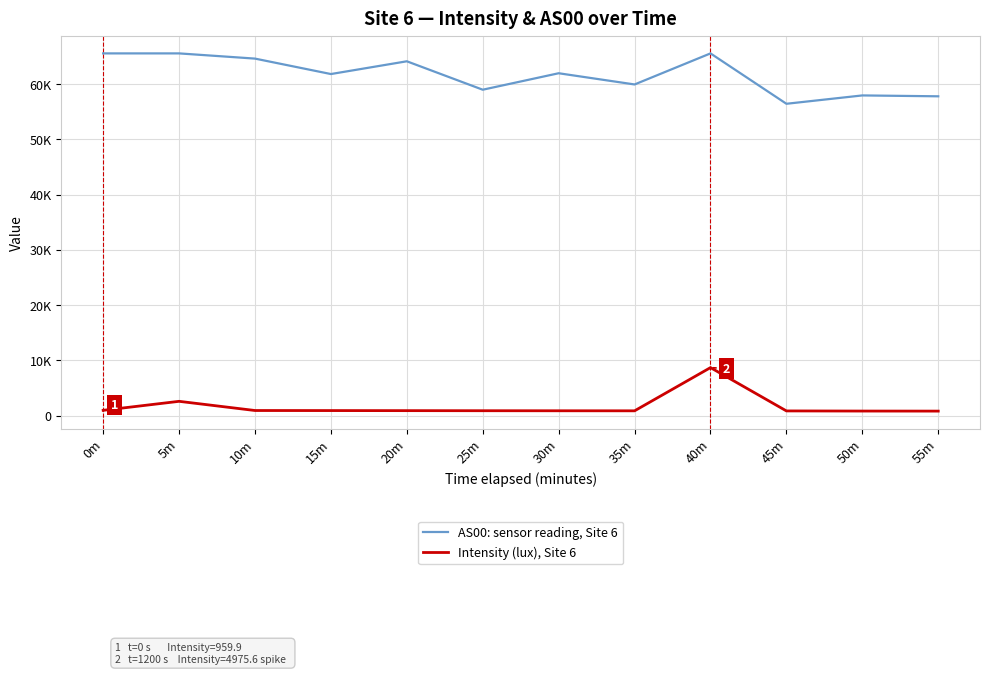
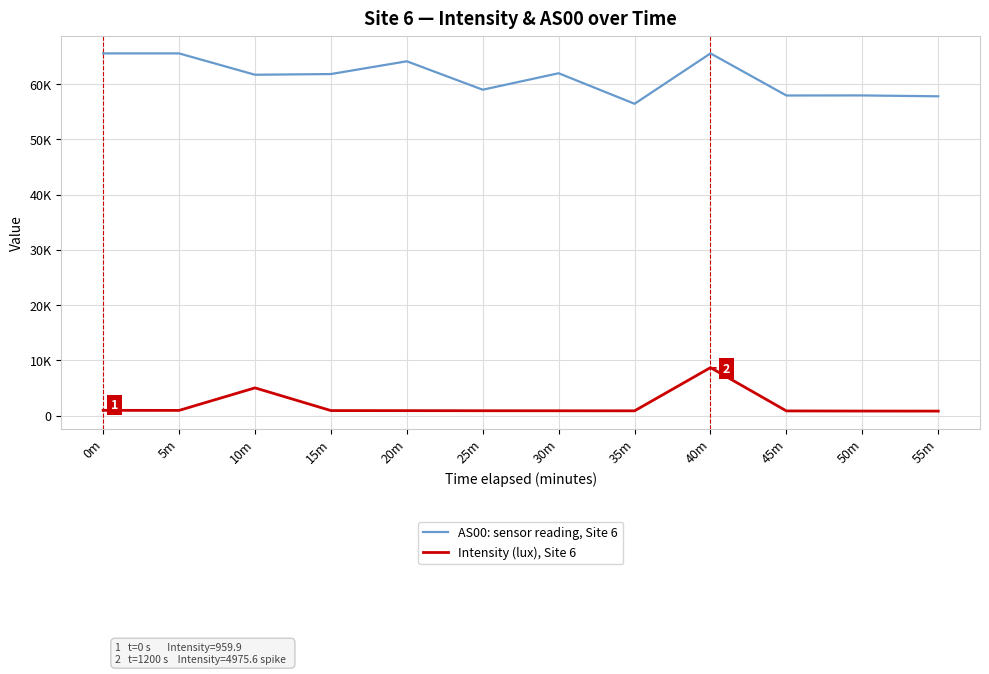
Intensity (lux), Site 6, 5m: 3000 -> 1000
AS00: sensor reading, Site 6, 10m: 65000 -> 62000
Intensity (lux), Site 6, 10m: 1000 -> 5000
AS00: sensor reading, Site 6, 35m: 60000 -> 56000
AS00: sensor reading, Site 6, 45m: 56000 -> 58000
